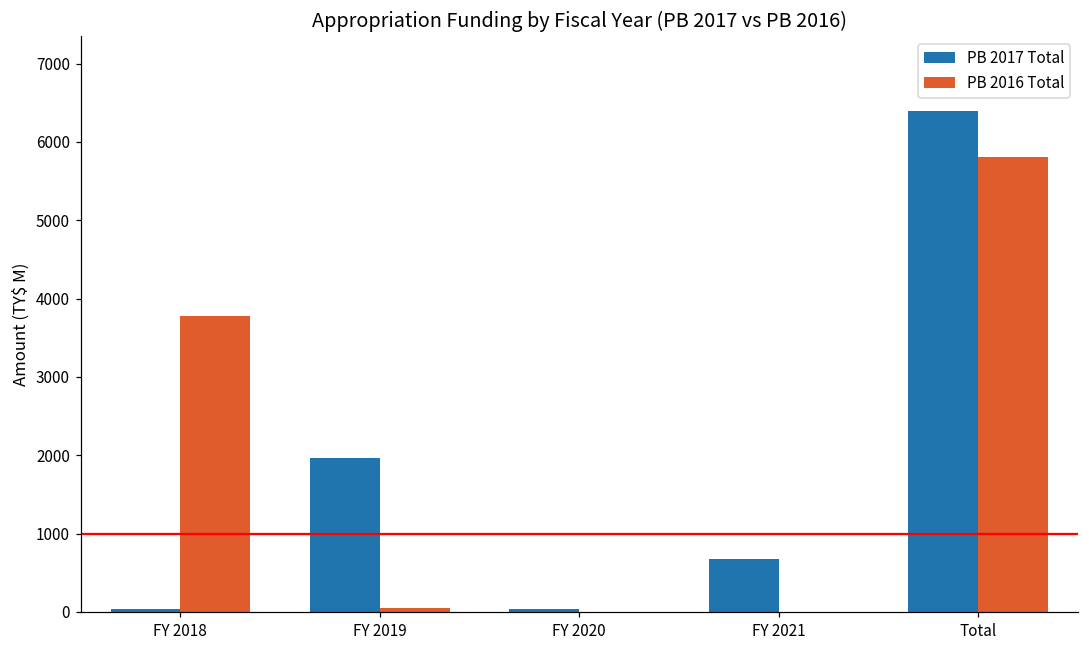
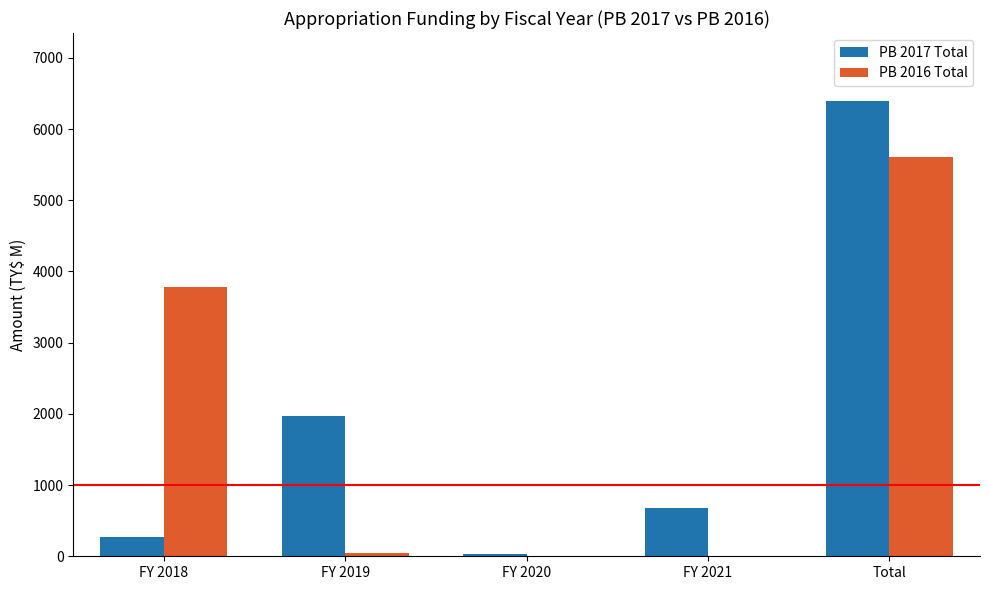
PB 2017 Total, FY 2018: 0 -> 300
PB 2016 Total, Total: 5800 -> 5600
